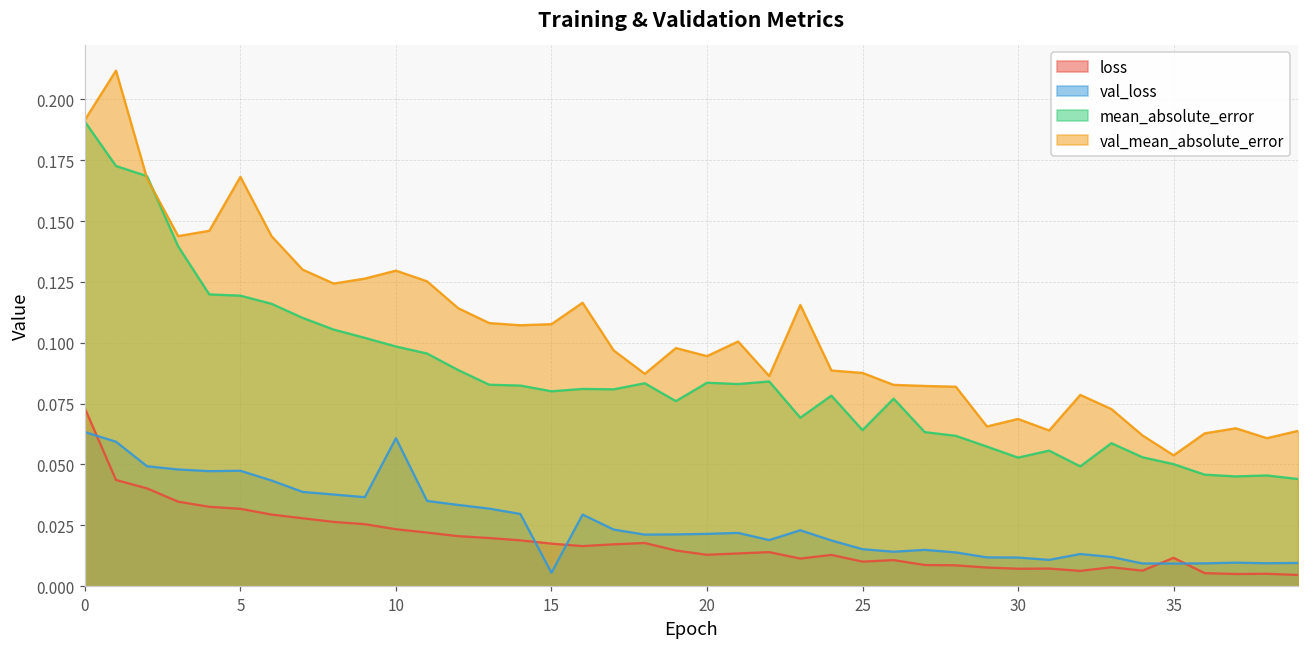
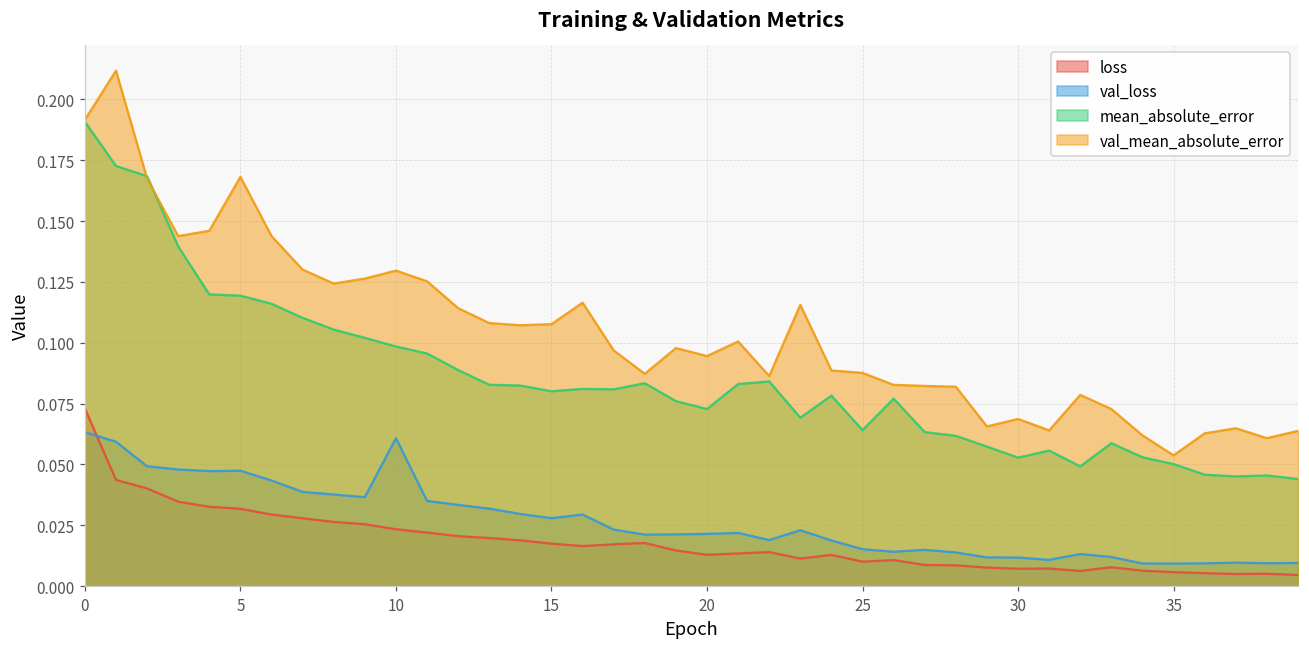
val_loss, 15: 0.005 -> 0.028
mean_absolute_error, 20: 0.084 -> 0.073
loss, 35: 0.012 -> 0.006
